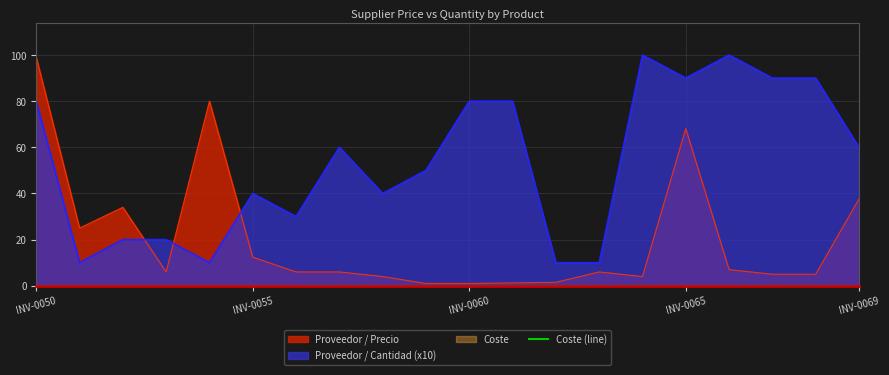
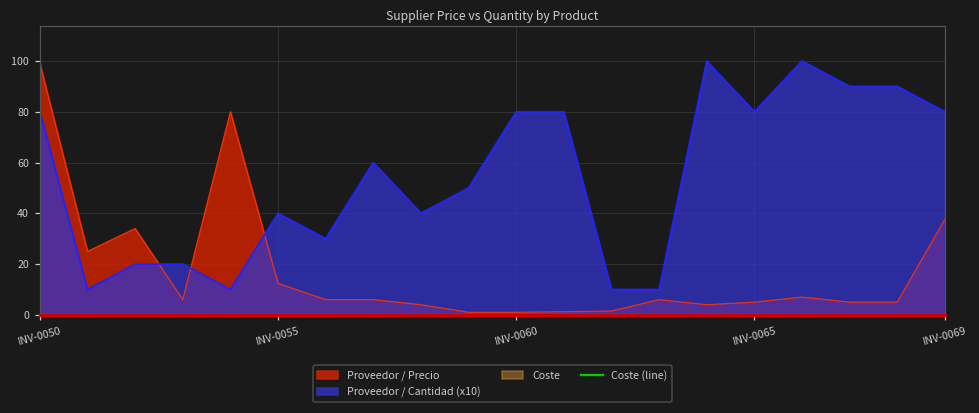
Proveedor / Precio, INV-0065: 68 -> 5
Proveedor / Cantidad (x10), INV-0065: 90 -> 80
Proveedor / Cantidad (x10), INV-0069: 60 -> 80
